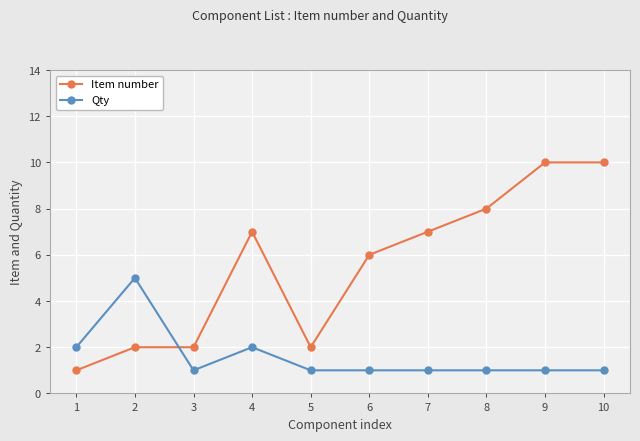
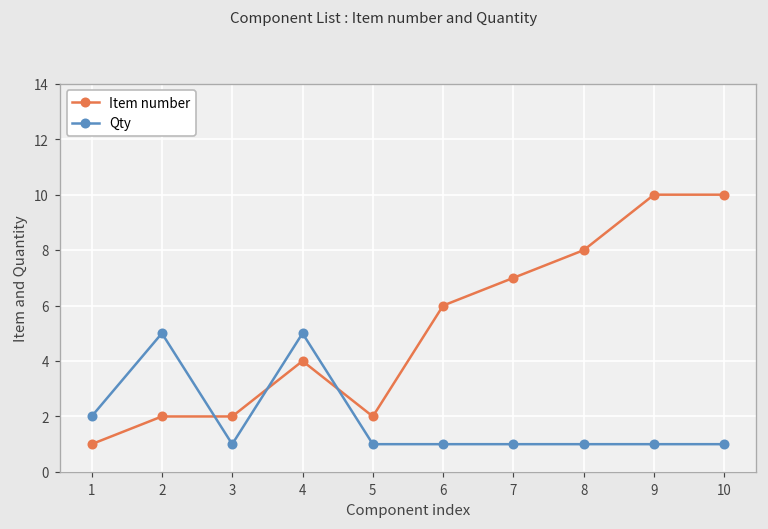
Item number, 4: 7 -> 4
Qty, 4: 2 -> 5
